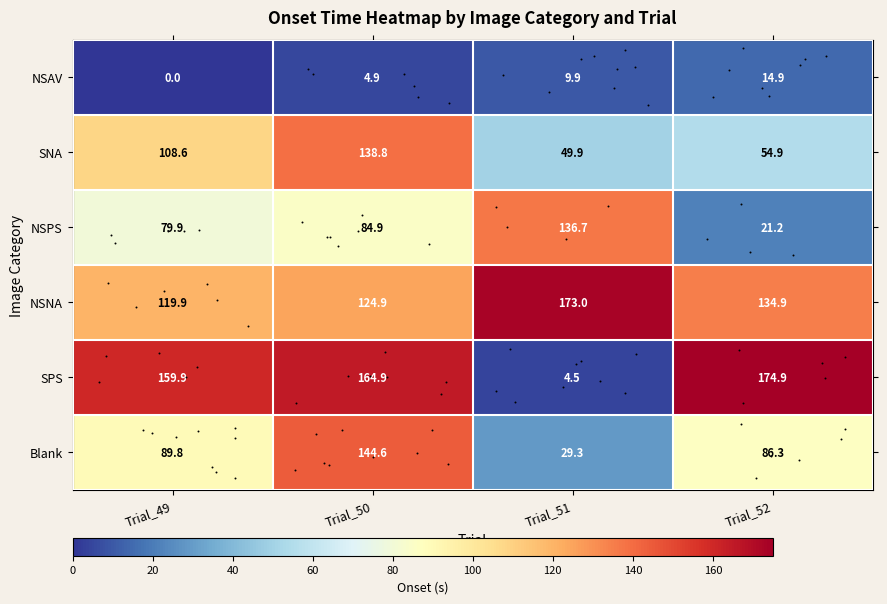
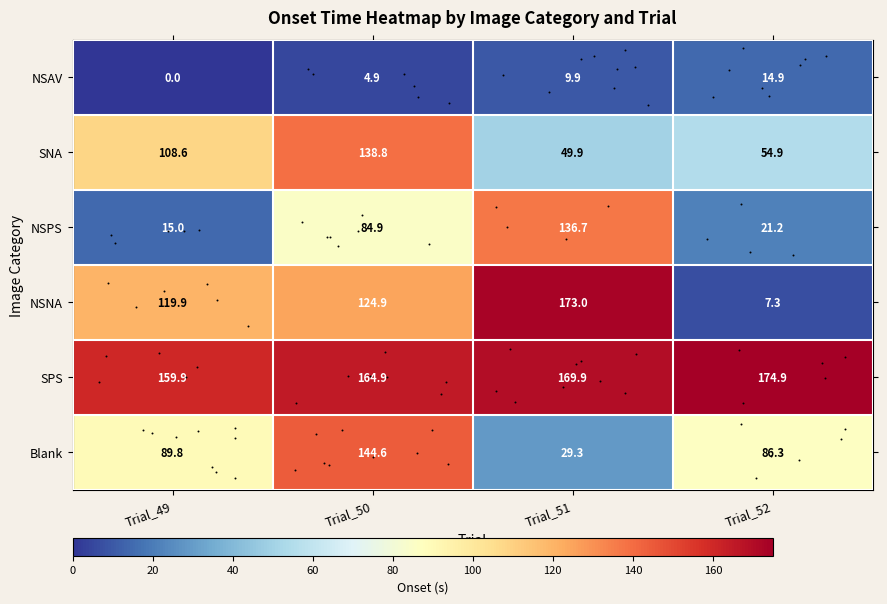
NSPS, Trial_49: 79.9 -> 15.0
NSNA, Trial_52: 134.9 -> 7.3
SPS, Trial_51: 4.5 -> 169.9
